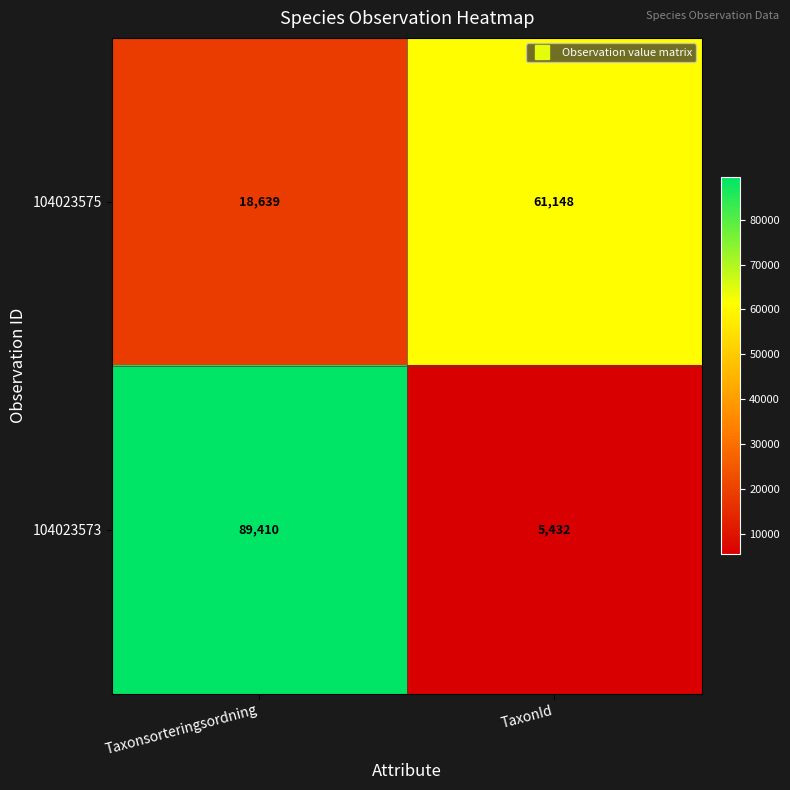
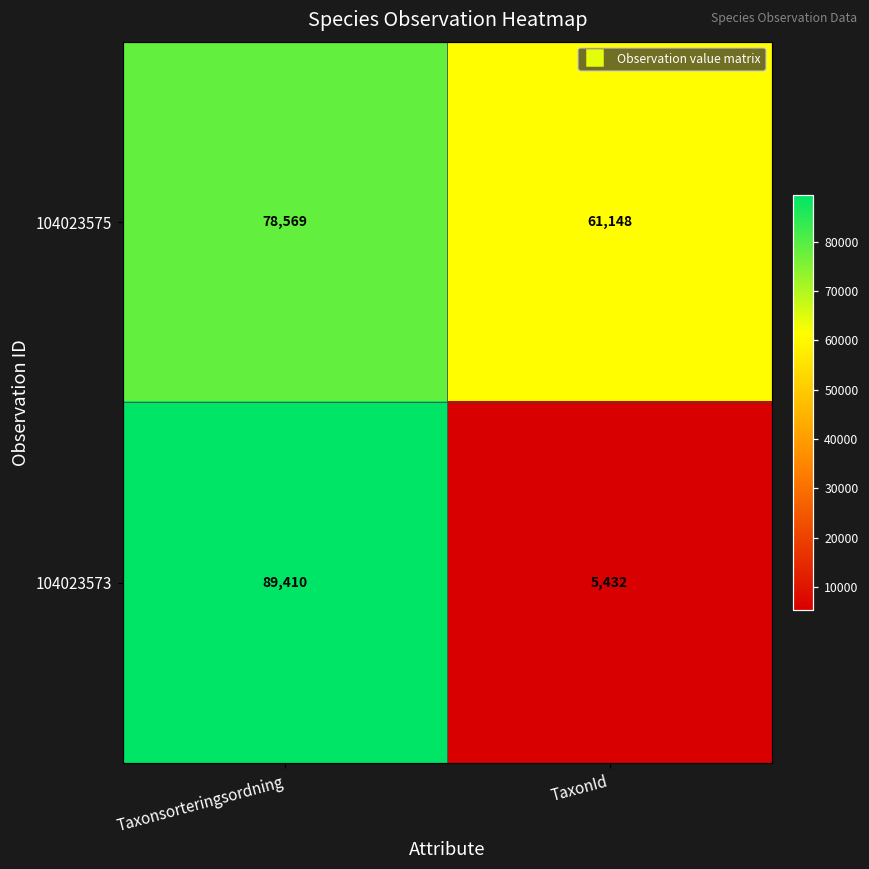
104023575, Taxonsorteringsordning: 18,639 -> 78,569
